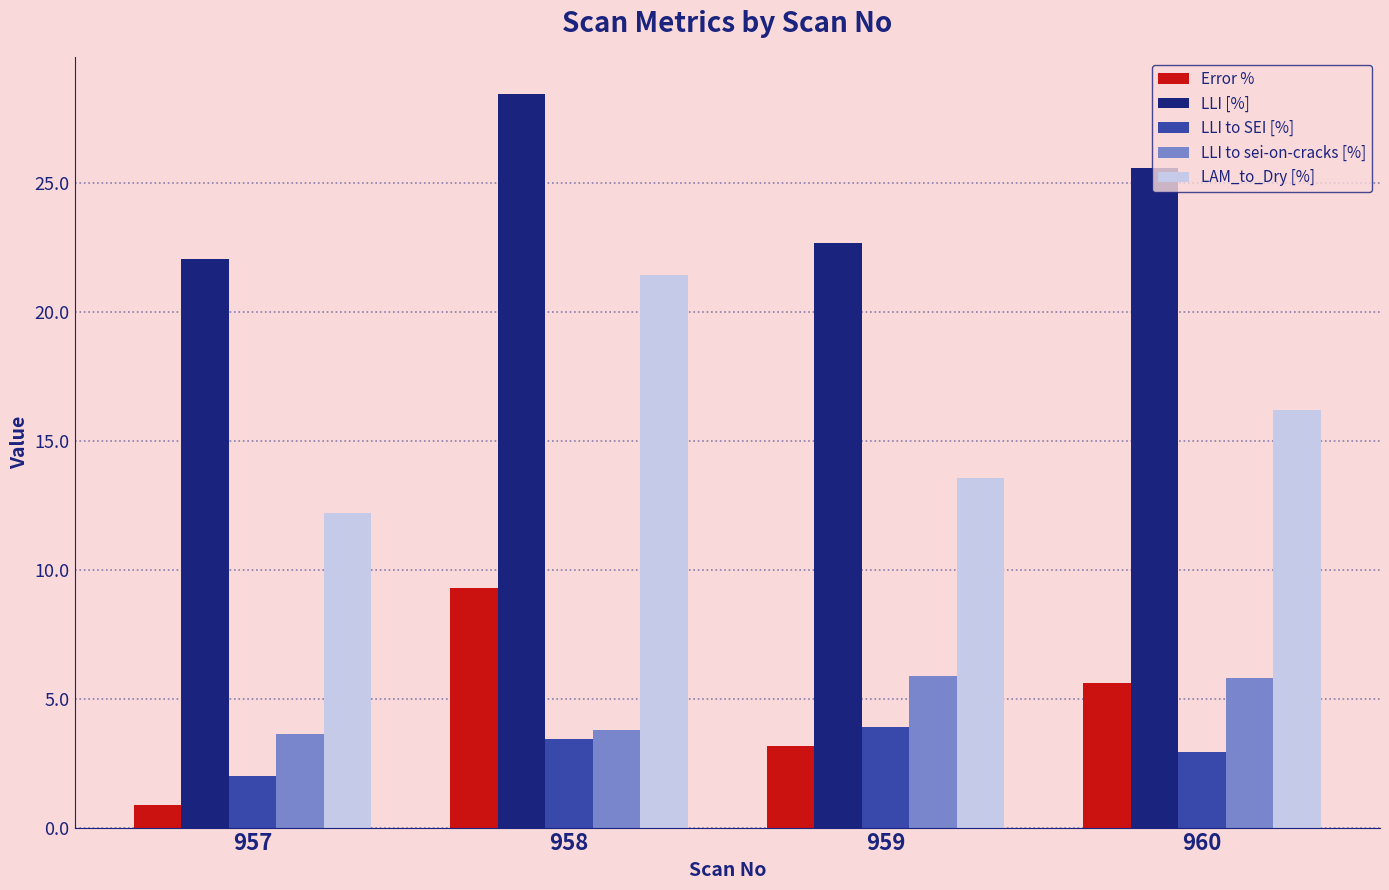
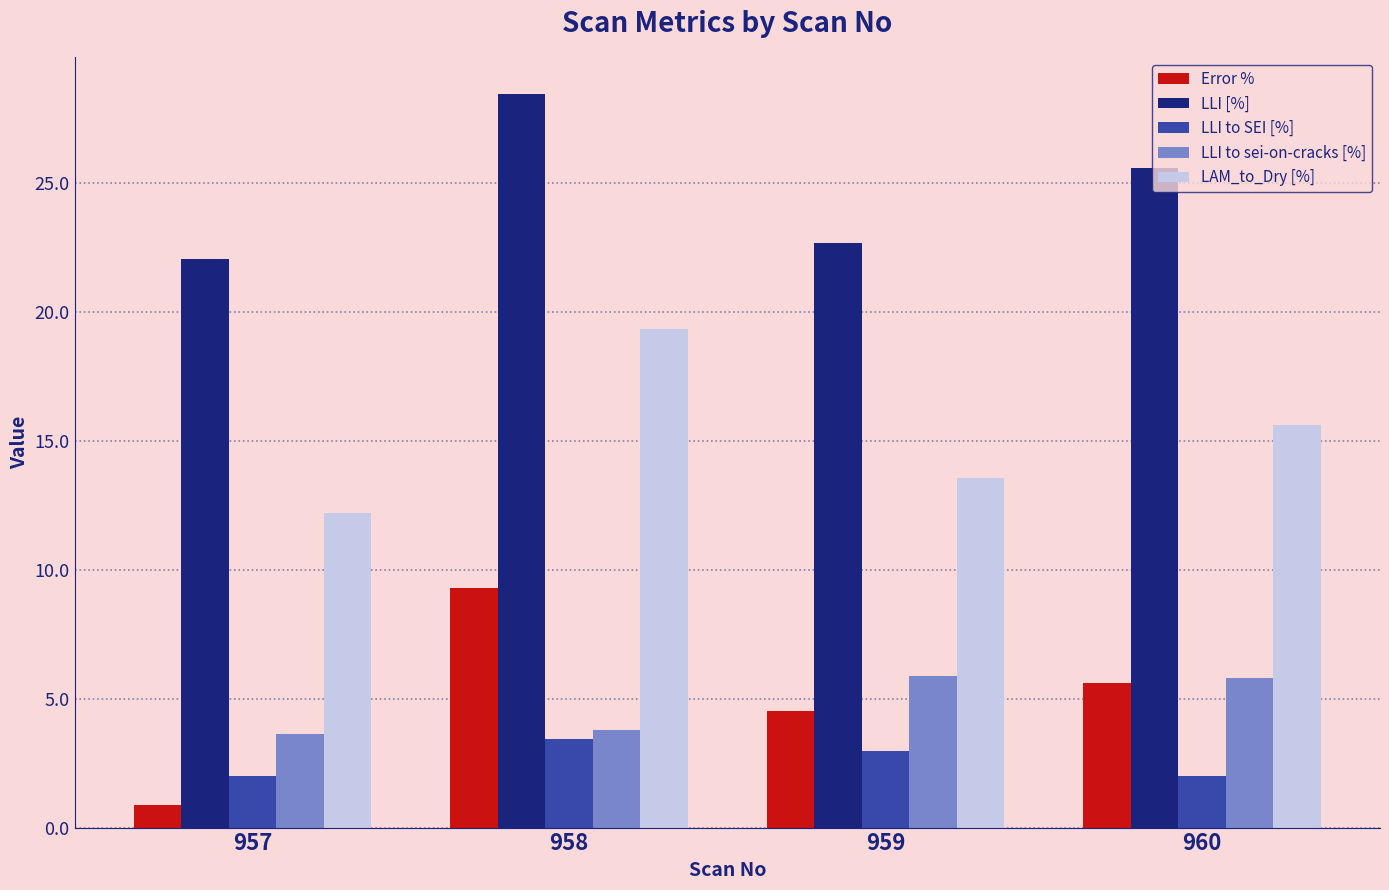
LAM_to_Dry [%], 958: 21.4 -> 19.4
Error %, 959: 3.2 -> 4.5
LLI to SEI [%], 959: 3.9 -> 3.0
LLI to SEI [%], 960: 2.9 -> 2.0
LAM_to_Dry [%], 960: 16.2 -> 15.6
